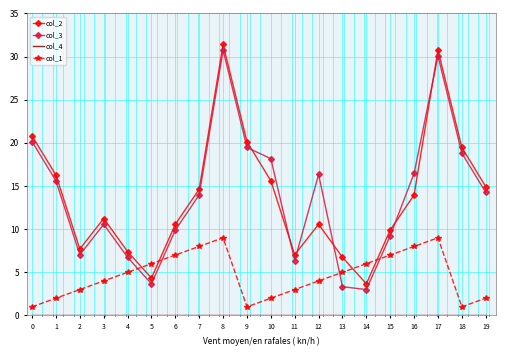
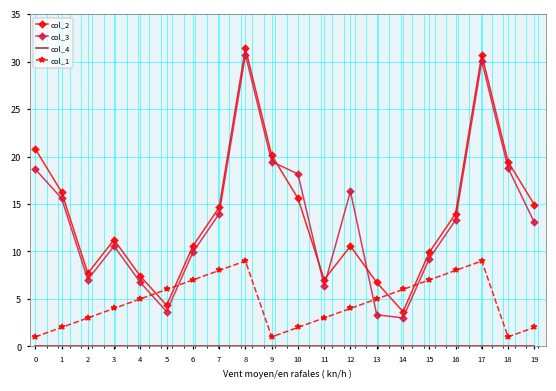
col_3, 0: 20 -> 19
col_3, 16: 16 -> 13
col_3, 19: 14 -> 13
